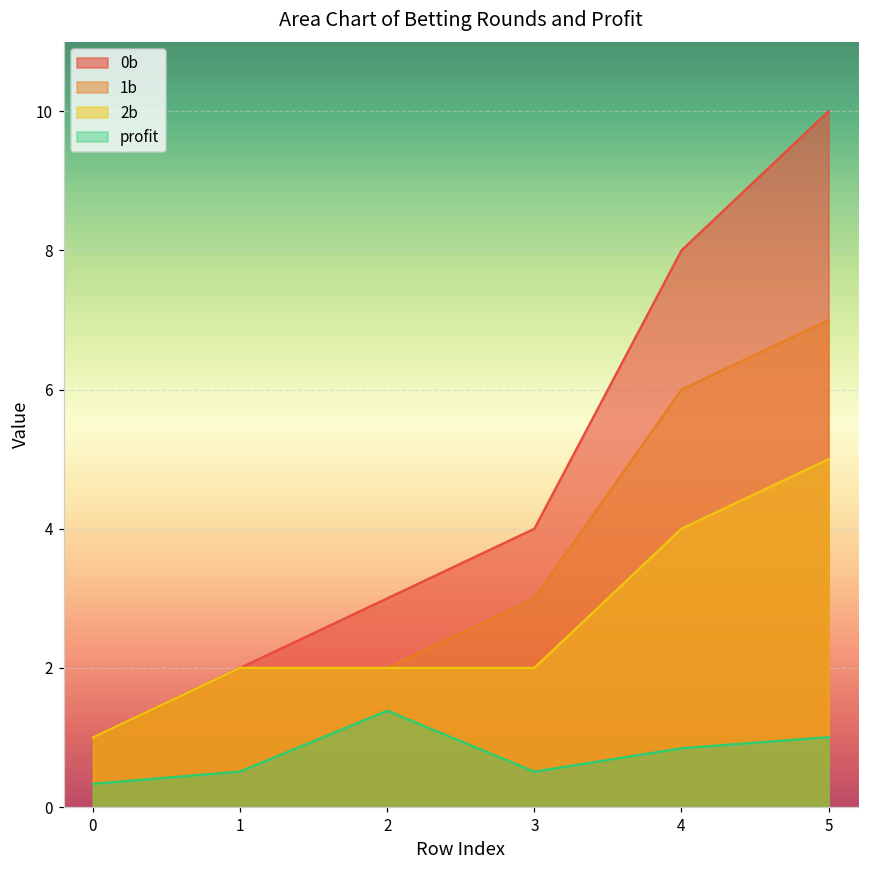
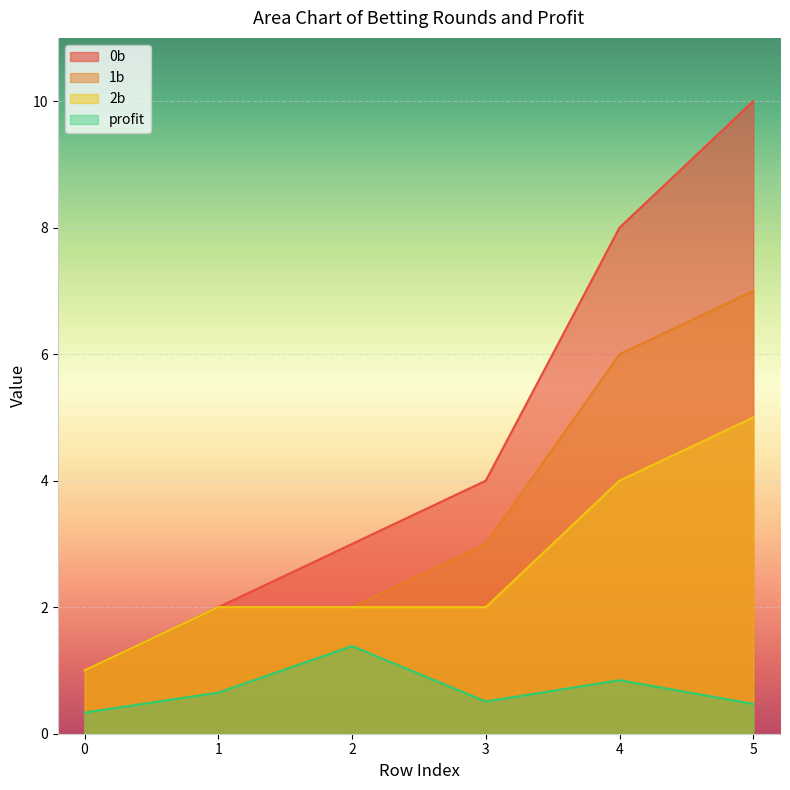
profit, 1: 0.5 -> 0.6
profit, 5: 1.0 -> 0.5
